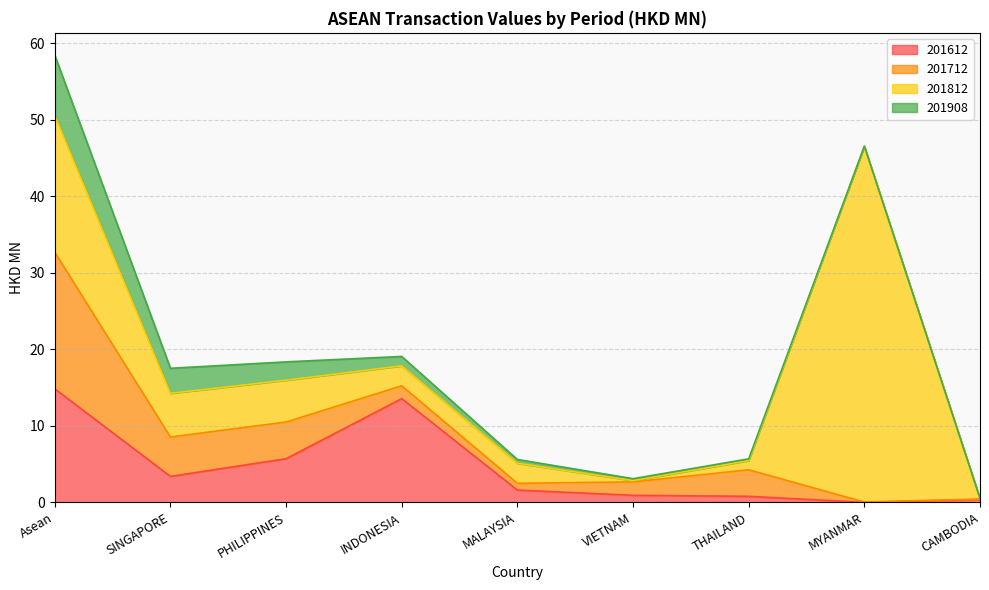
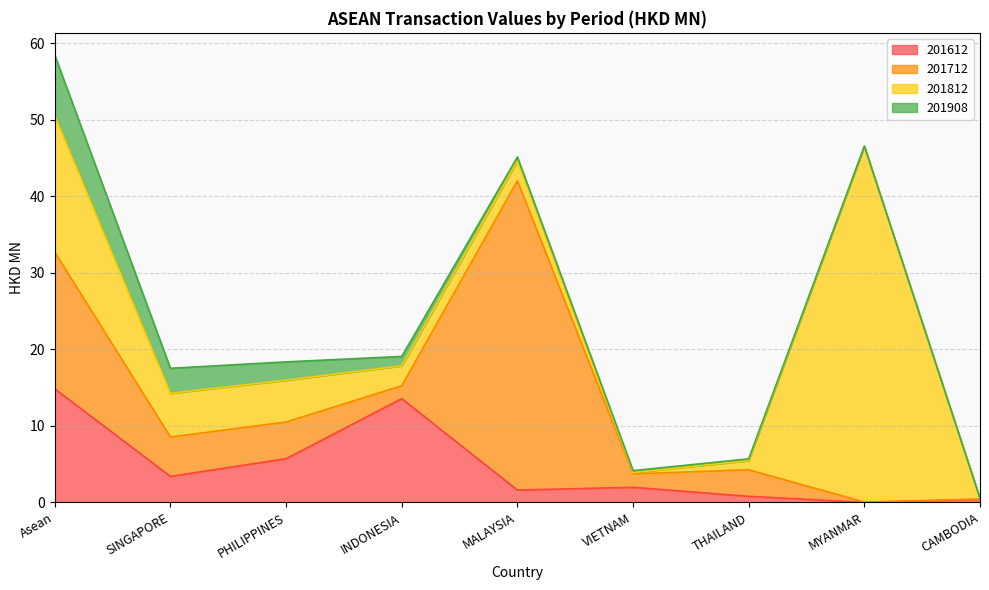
201712, MALAYSIA: 1 -> 40
201612, VIETNAM: 1 -> 2
